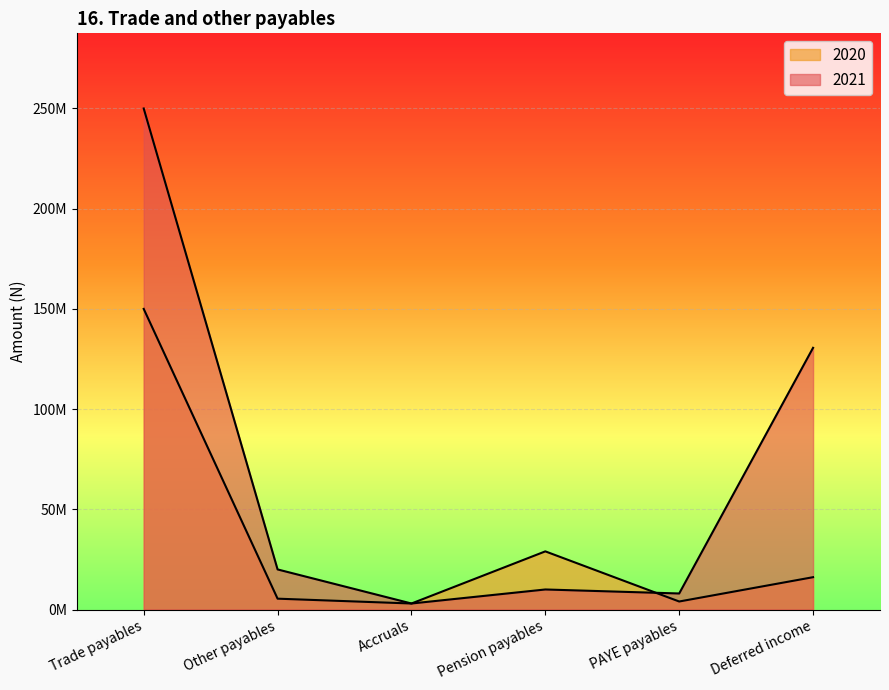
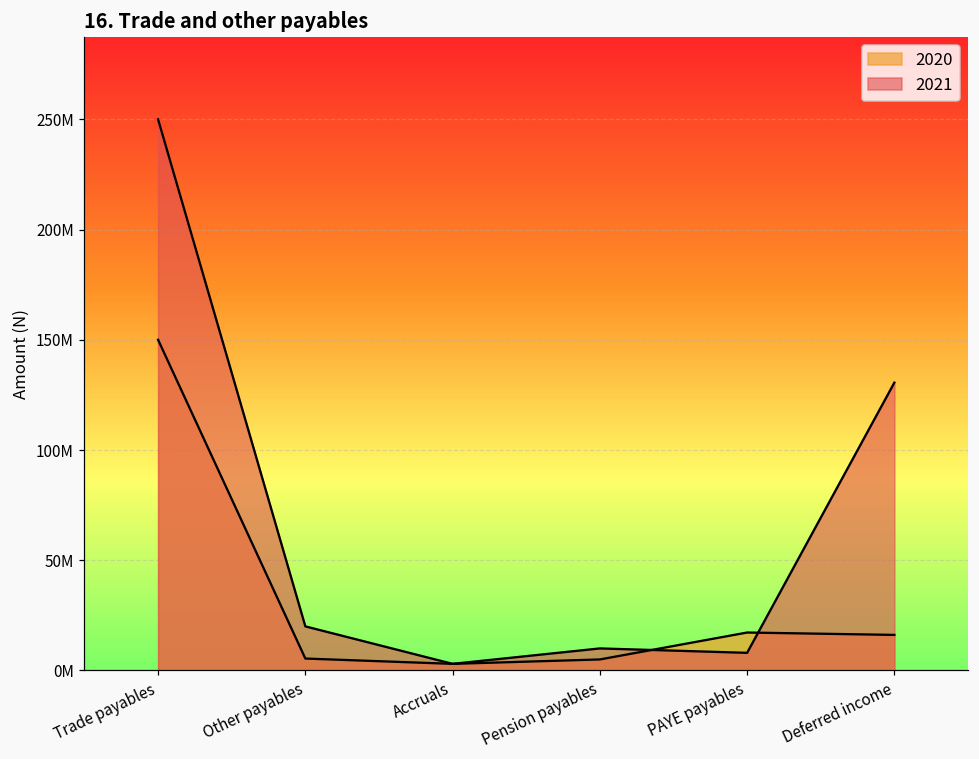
2020, Pension payables: 29000000 -> 5000000
2020, PAYE payables: 4000000 -> 17000000
